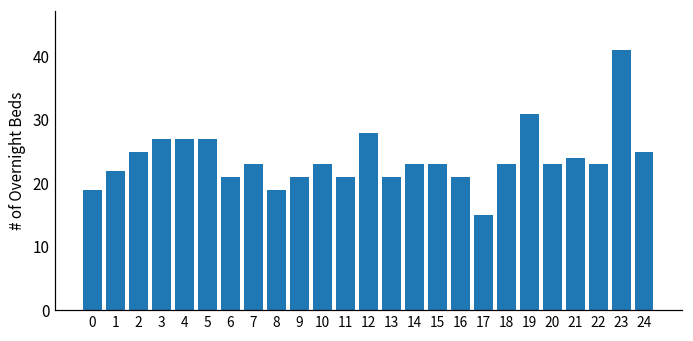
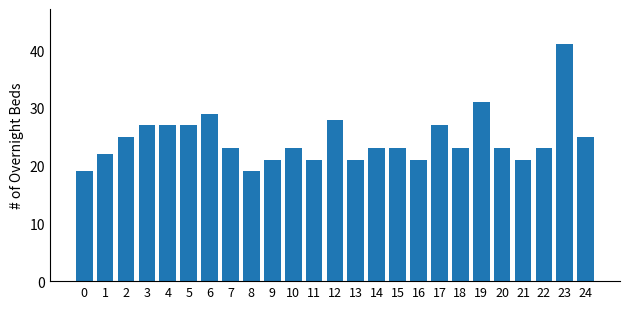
6: 21 -> 29
17: 15 -> 27
21: 24 -> 21
